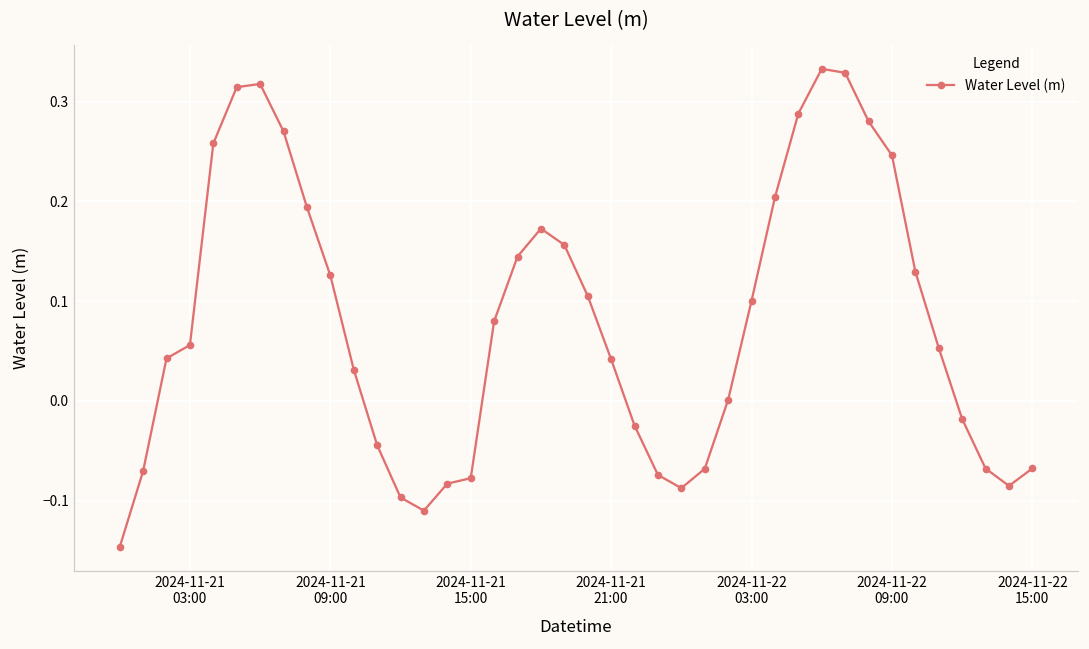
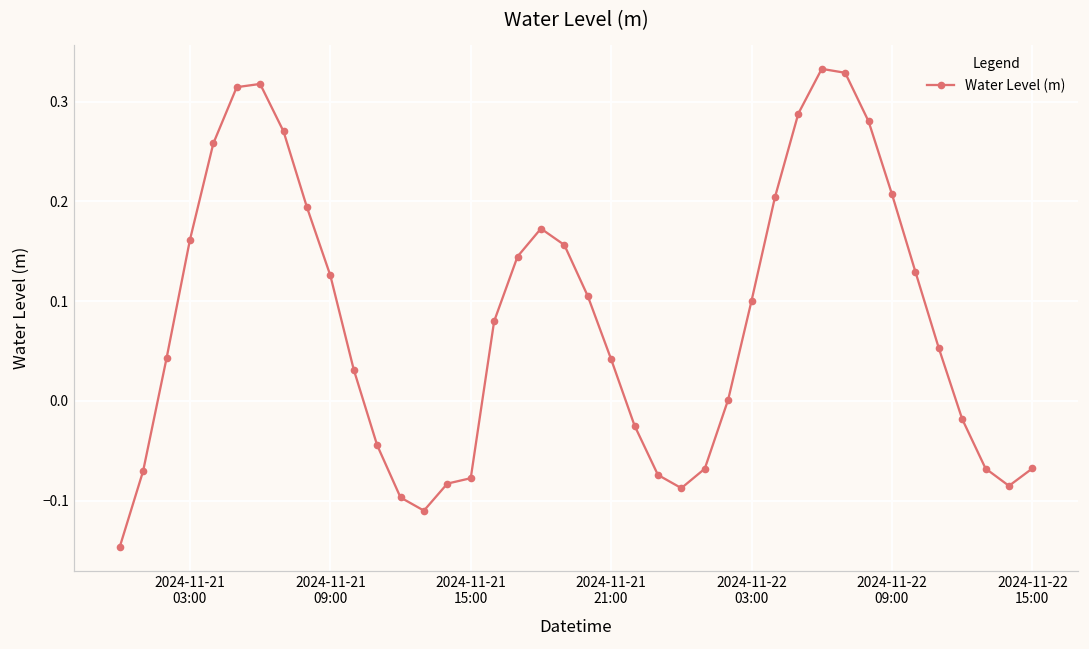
2024-11-21 03:00: 0.06 -> 0.16
2024-11-22 09:00: 0.25 -> 0.21
